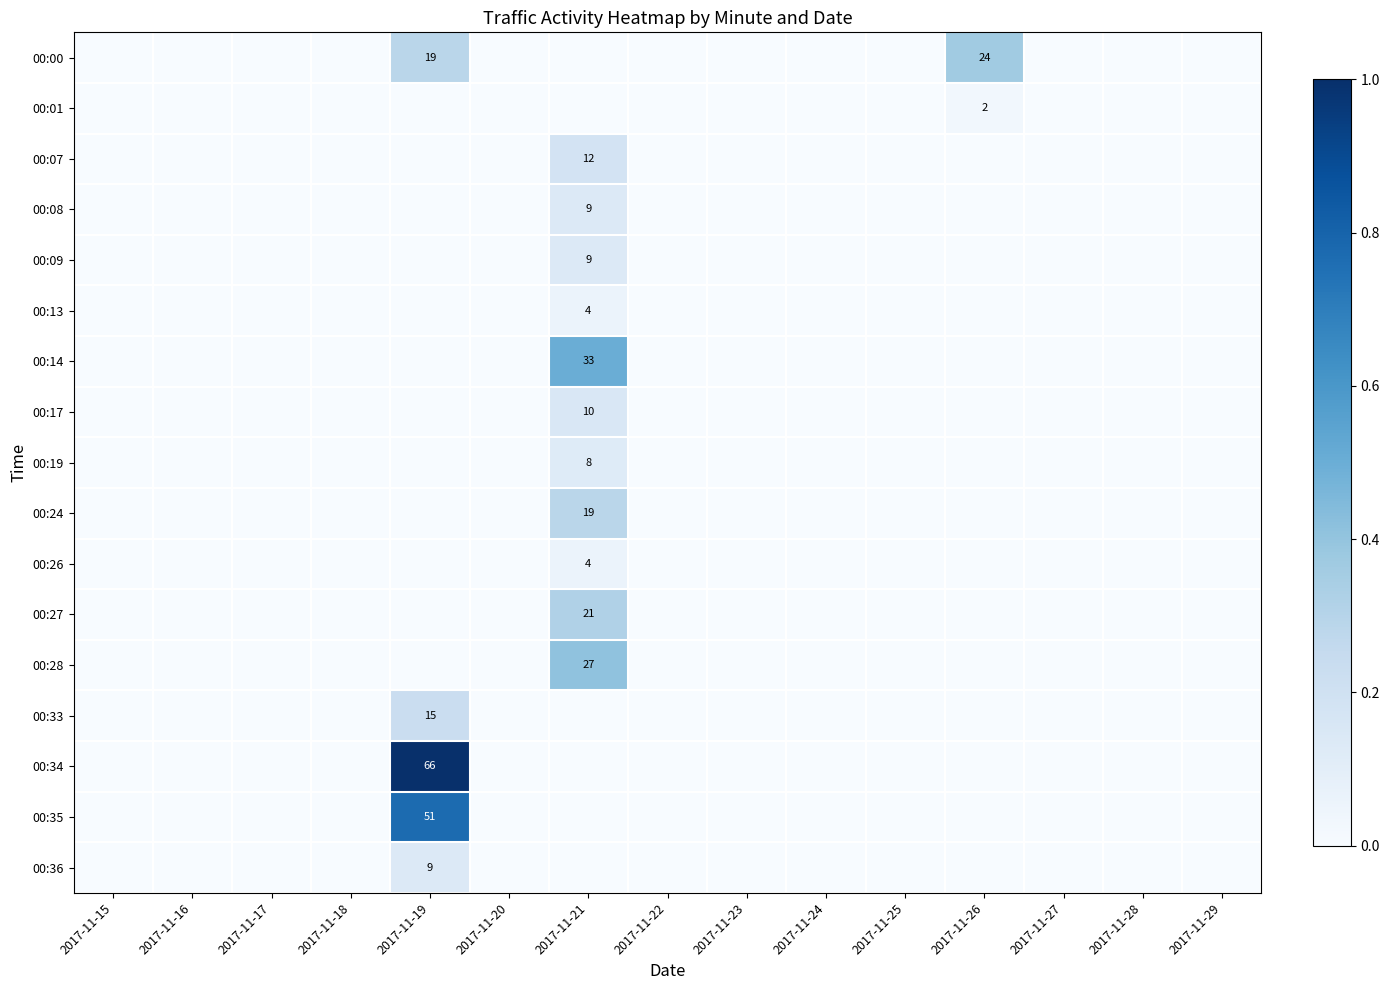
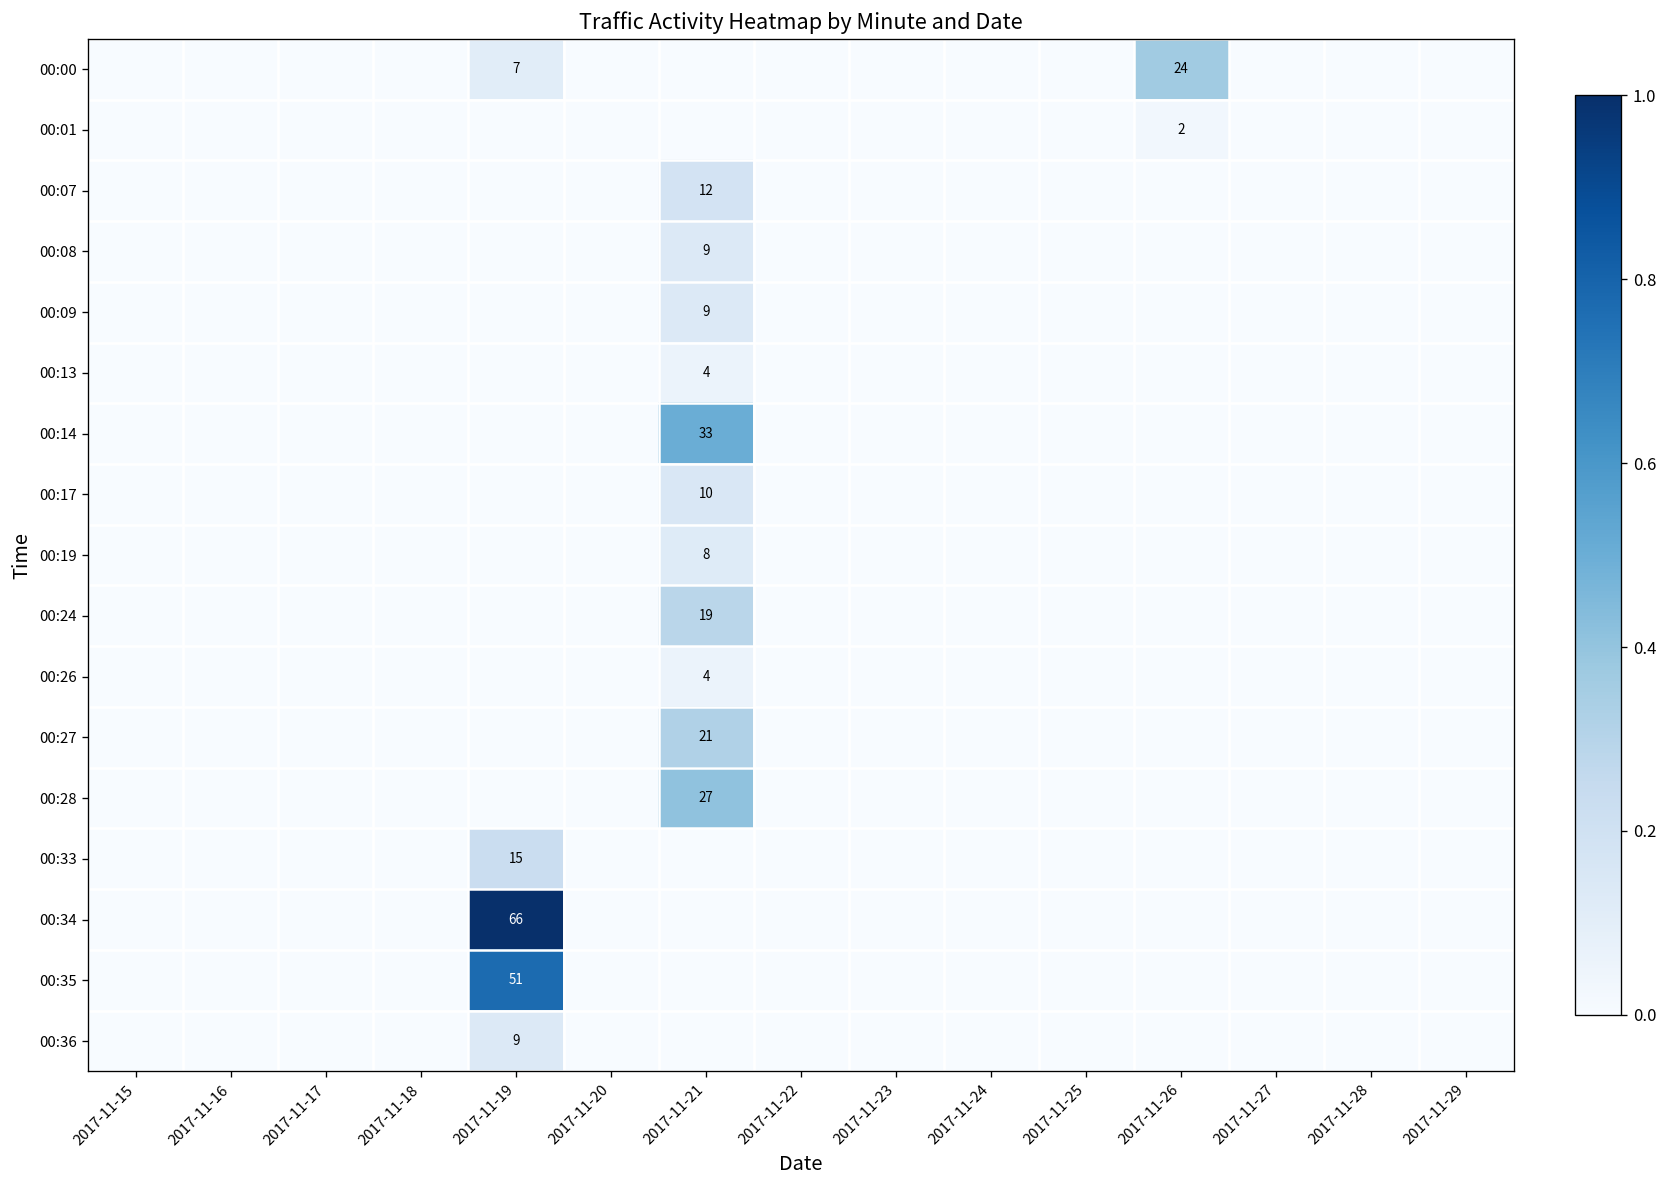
00:00, 2017-11-19: 19 -> 7
